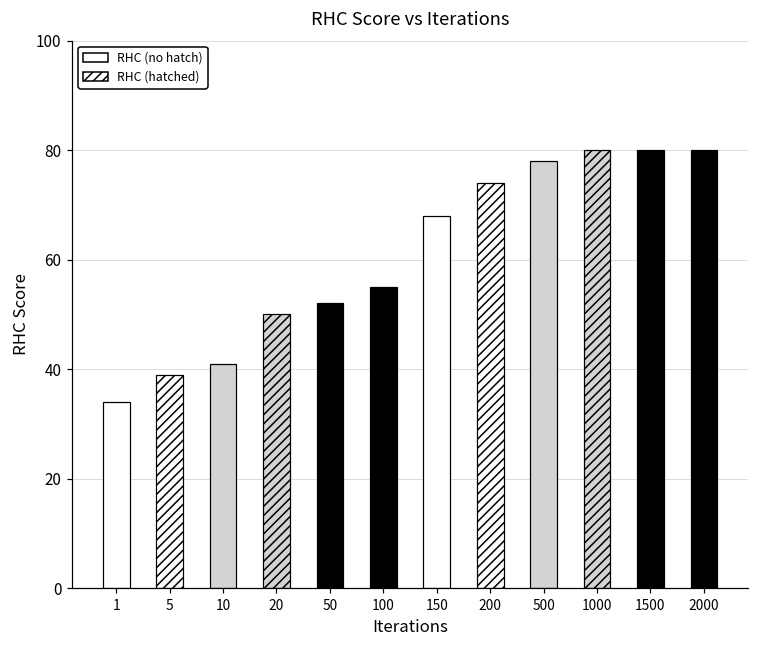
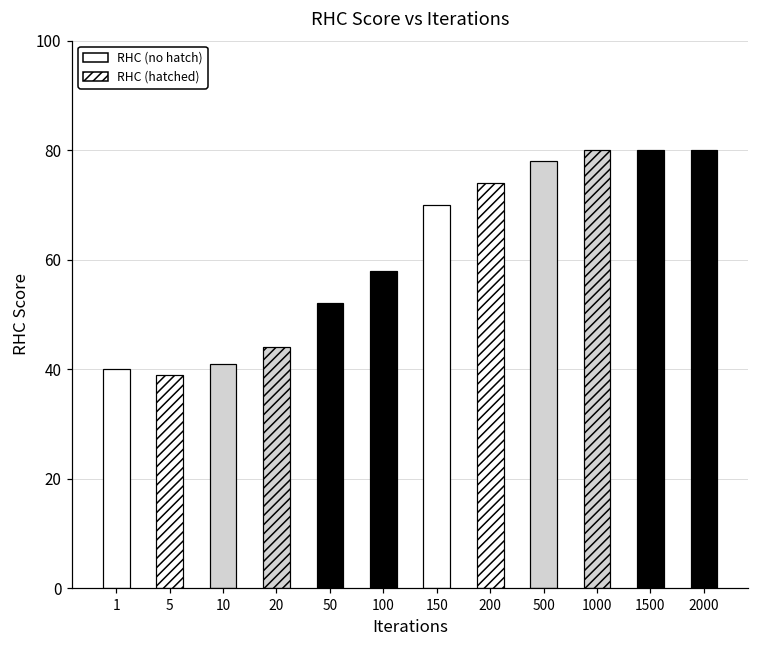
1: 34 -> 40
20: 50 -> 44
100: 55 -> 58
150: 68 -> 70
